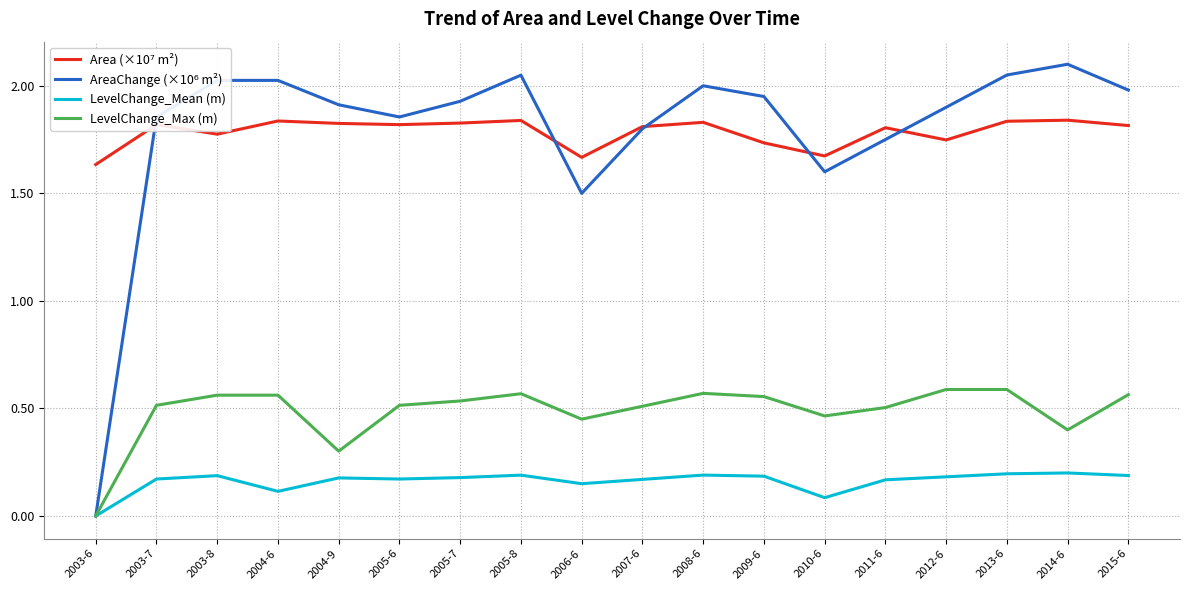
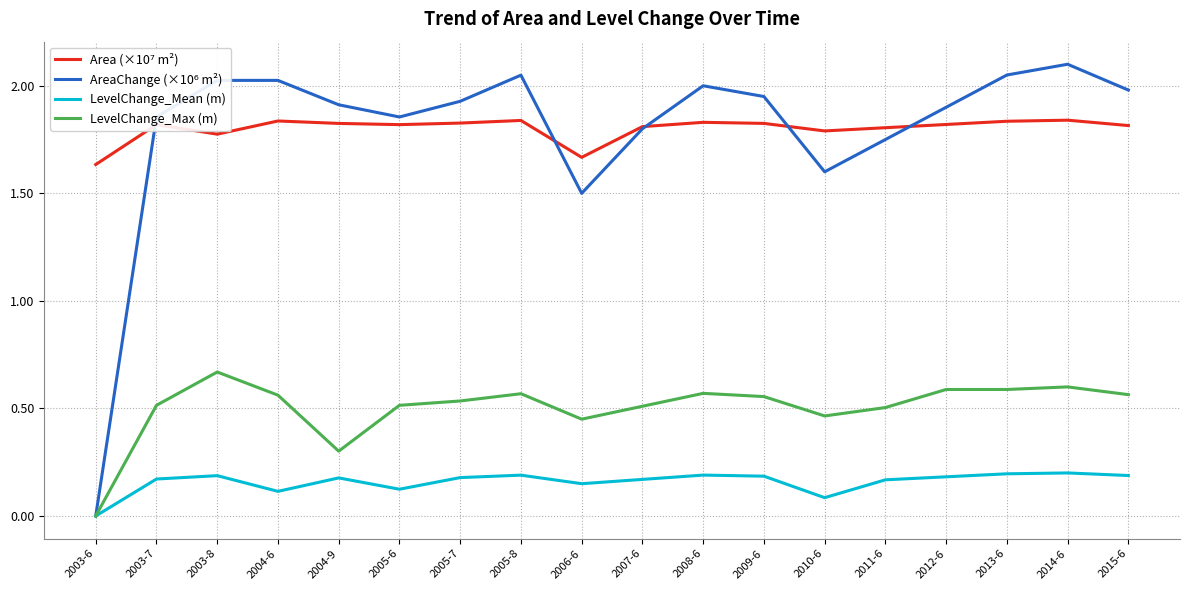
LevelChange_Max (m), 2003-8: 0.56 -> 0.67
LevelChange_Mean (m), 2005-6: 0.17 -> 0.12
Area (×10⁷ m²), 2009-6: 1.73 -> 1.83
Area (×10⁷ m²), 2010-6: 1.67 -> 1.79
Area (×10⁷ m²), 2012-6: 1.75 -> 1.82
LevelChange_Max (m), 2014-6: 0.4 -> 0.6
